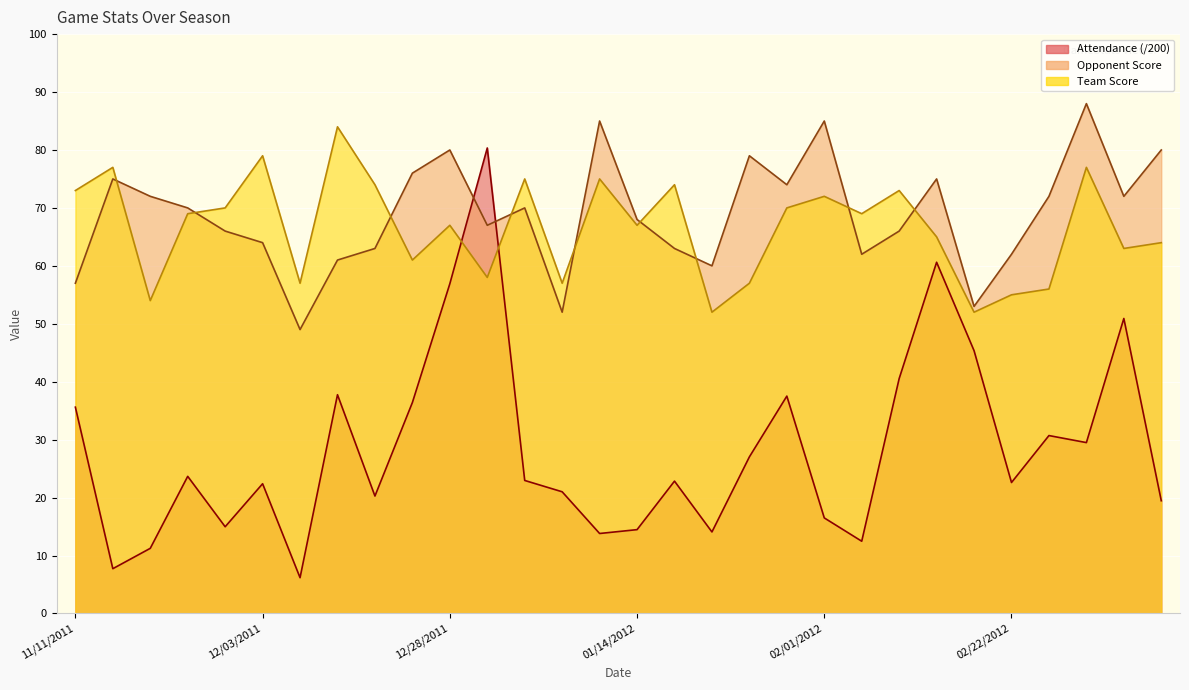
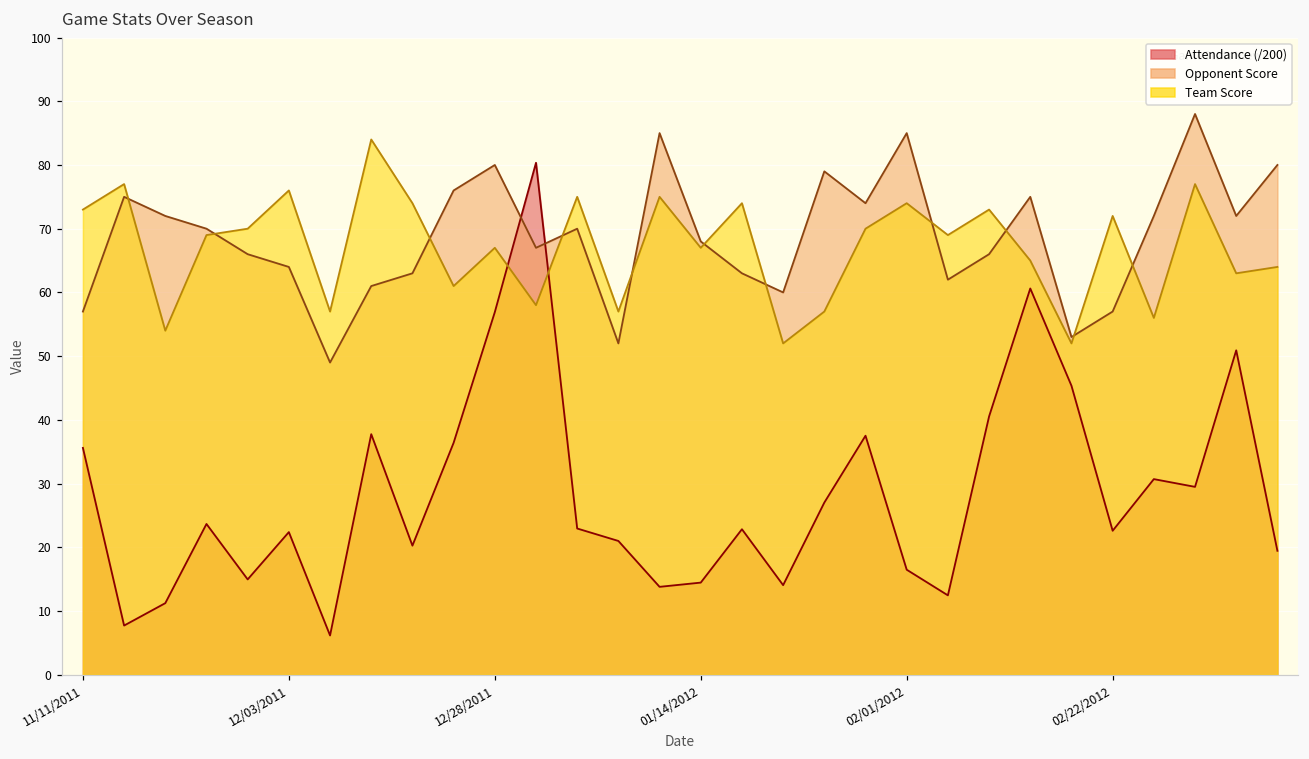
Team Score, 12/03/2011: 79 -> 76
Team Score, 02/01/2012: 72 -> 74
Opponent Score, 02/22/2012: 62 -> 57
Team Score, 02/22/2012: 55 -> 72
